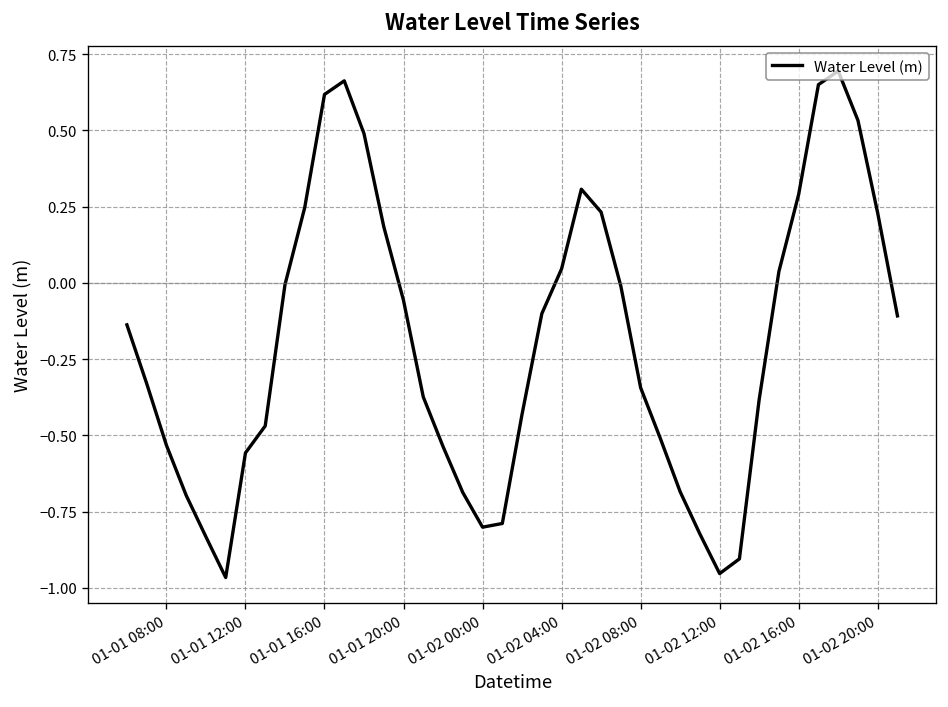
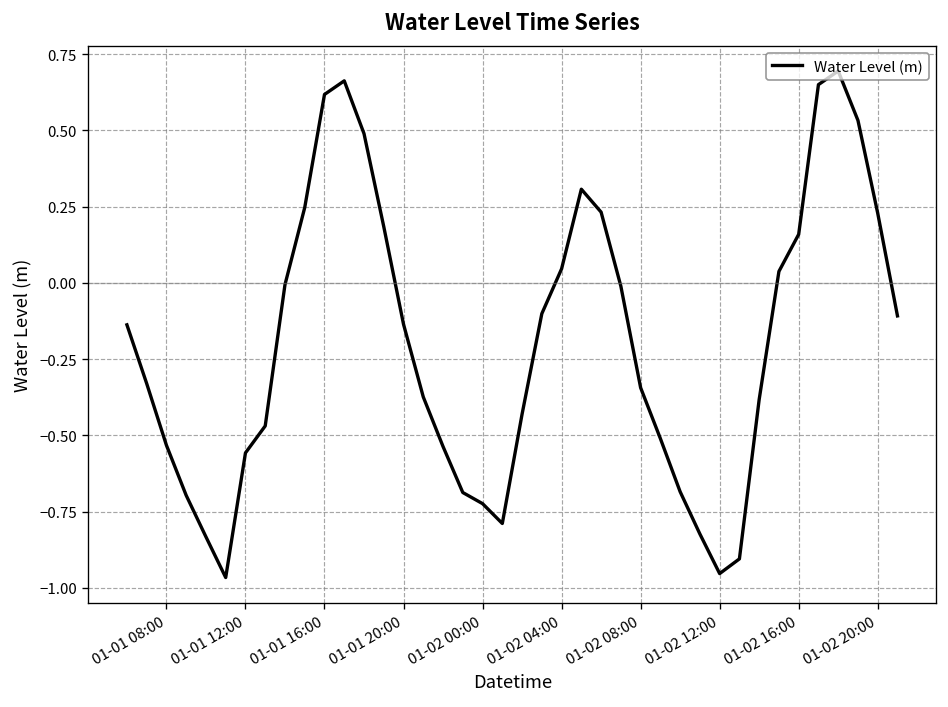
01-01 20:00: -0.06 -> -0.14
01-02 00:00: -0.80 -> -0.72
01-02 16:00: 0.29 -> 0.16
